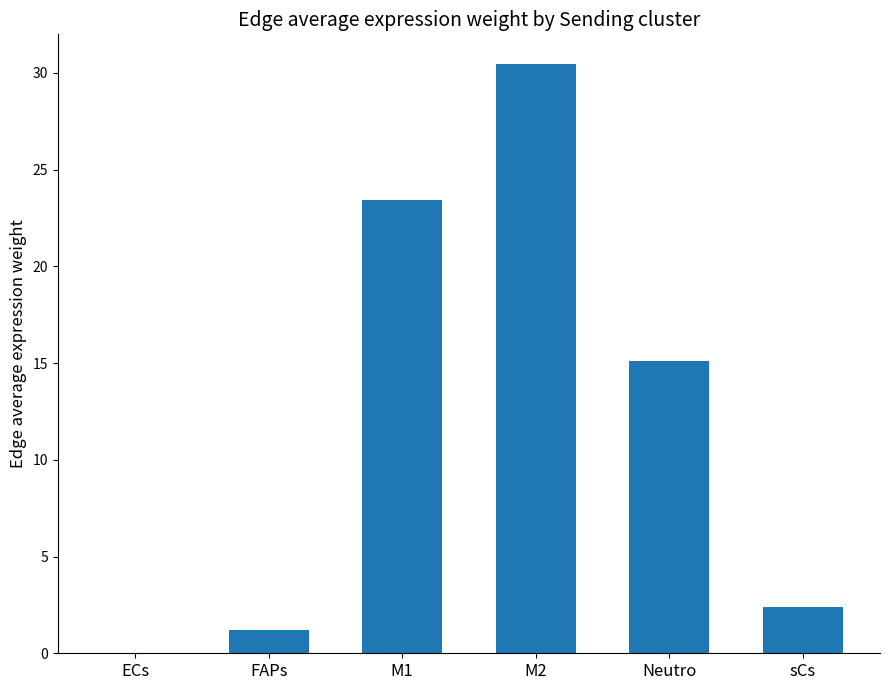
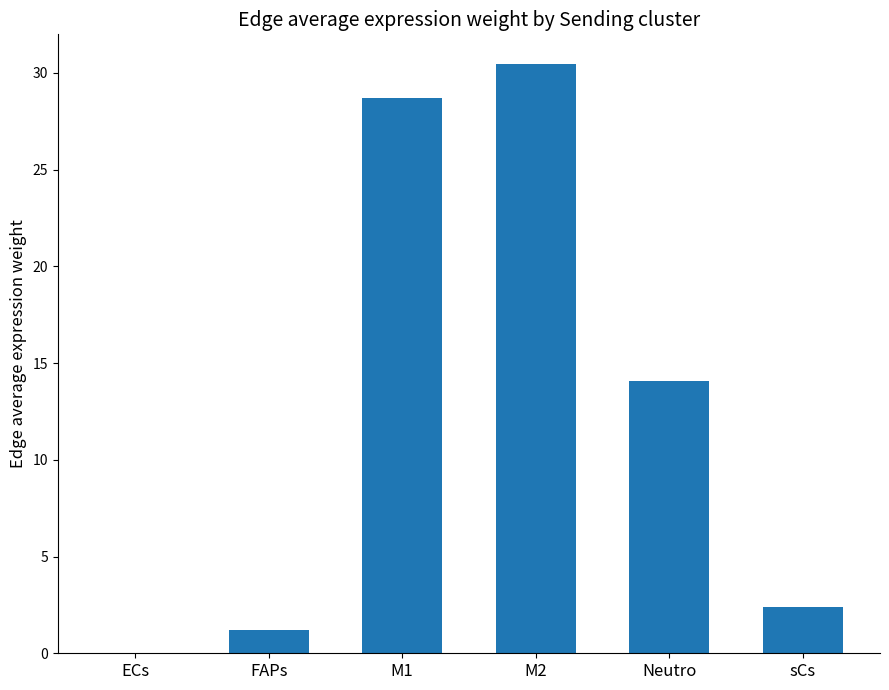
M1: 23.4 -> 28.7
Neutro: 15.1 -> 14.1
